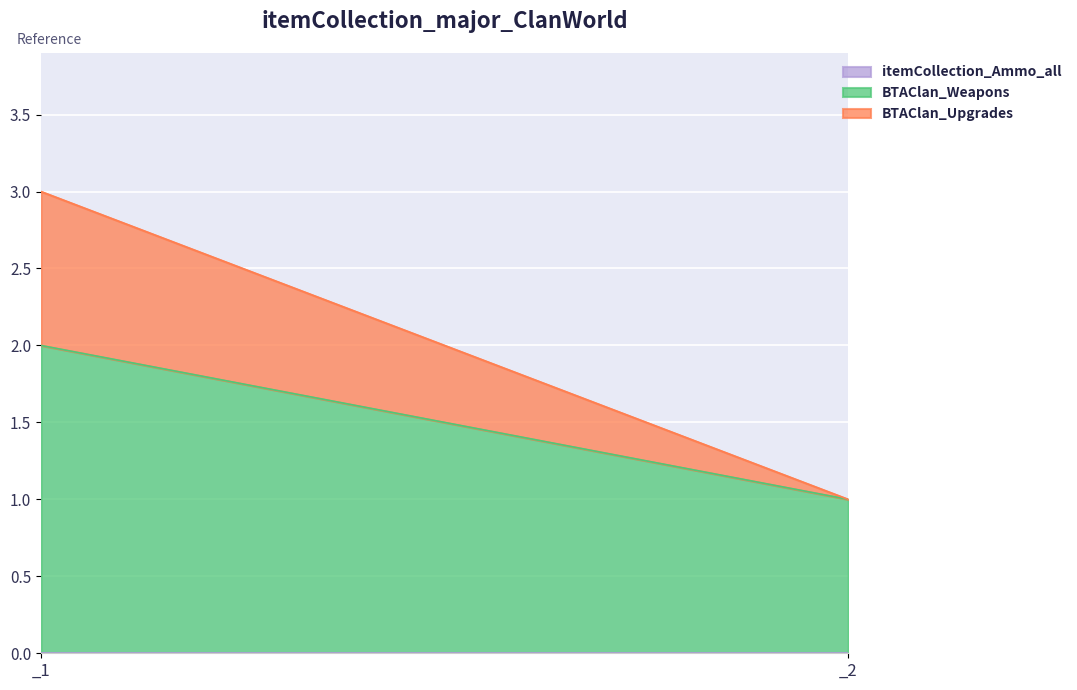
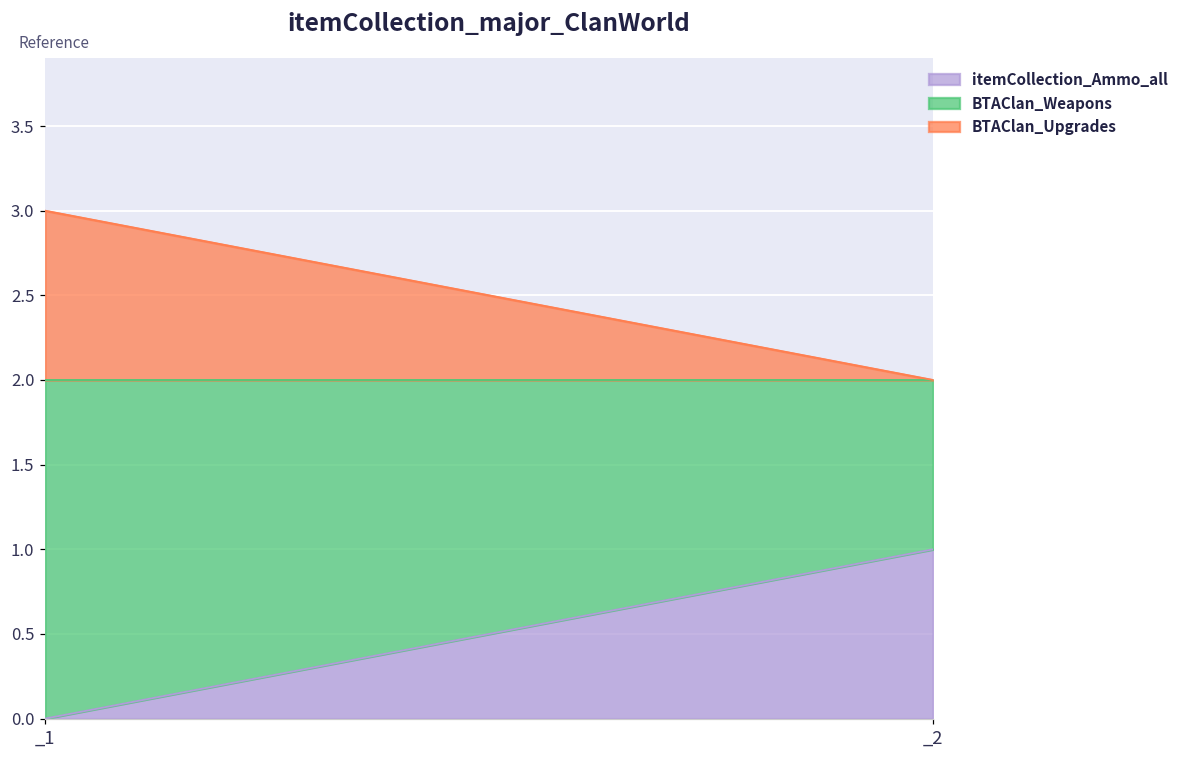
itemCollection_Ammo_all, _2: 0 -> 1
